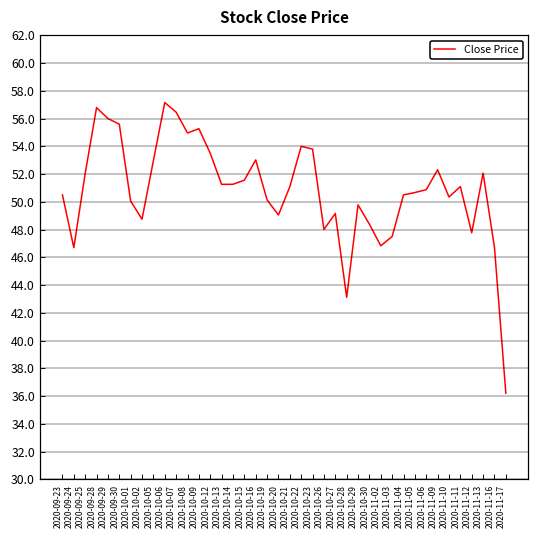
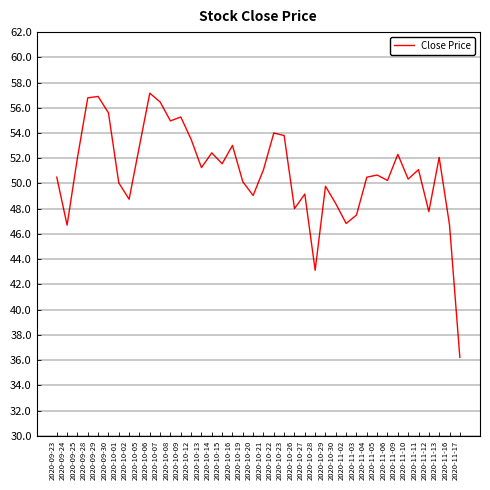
2020-09-29: 56.0 -> 56.9
2020-10-14: 51.3 -> 52.4
2020-11-06: 50.9 -> 50.2
